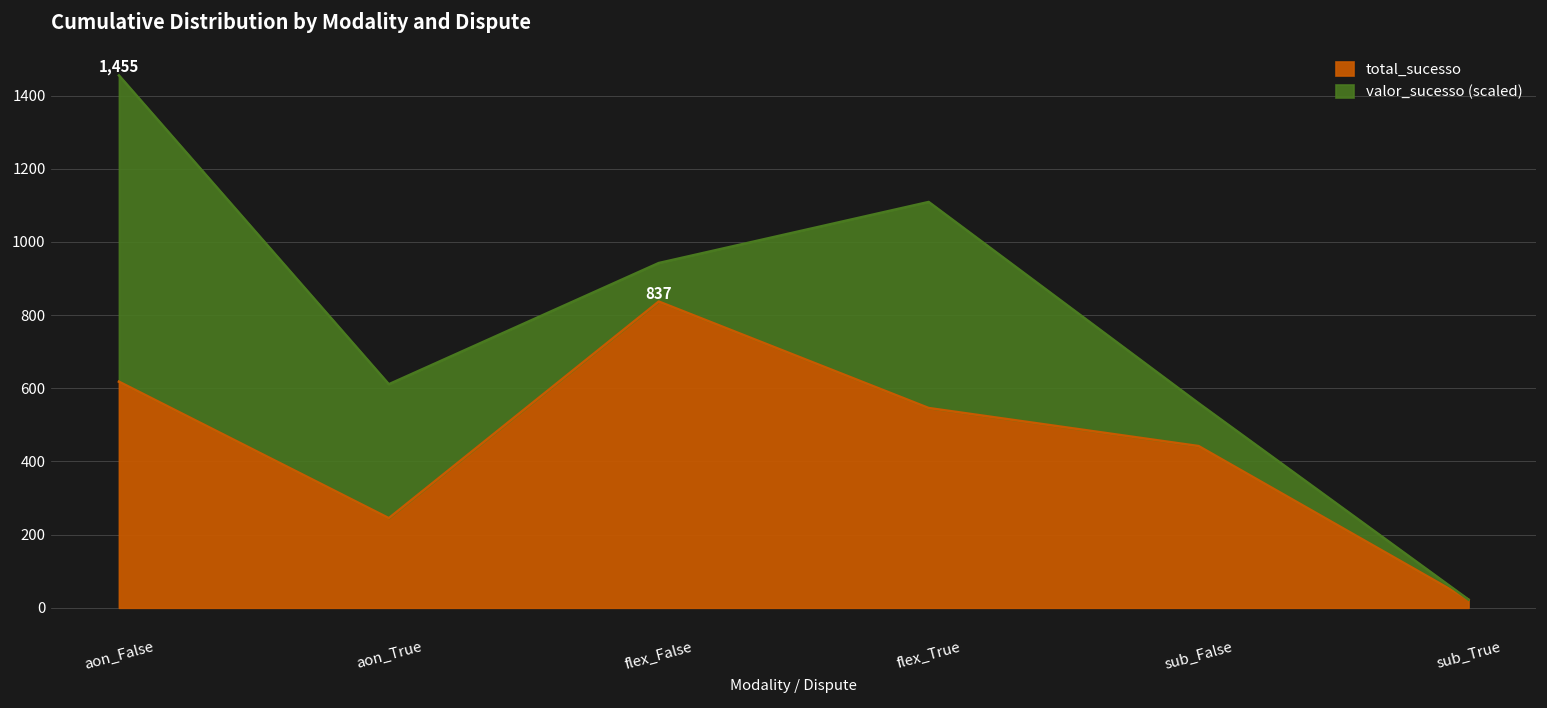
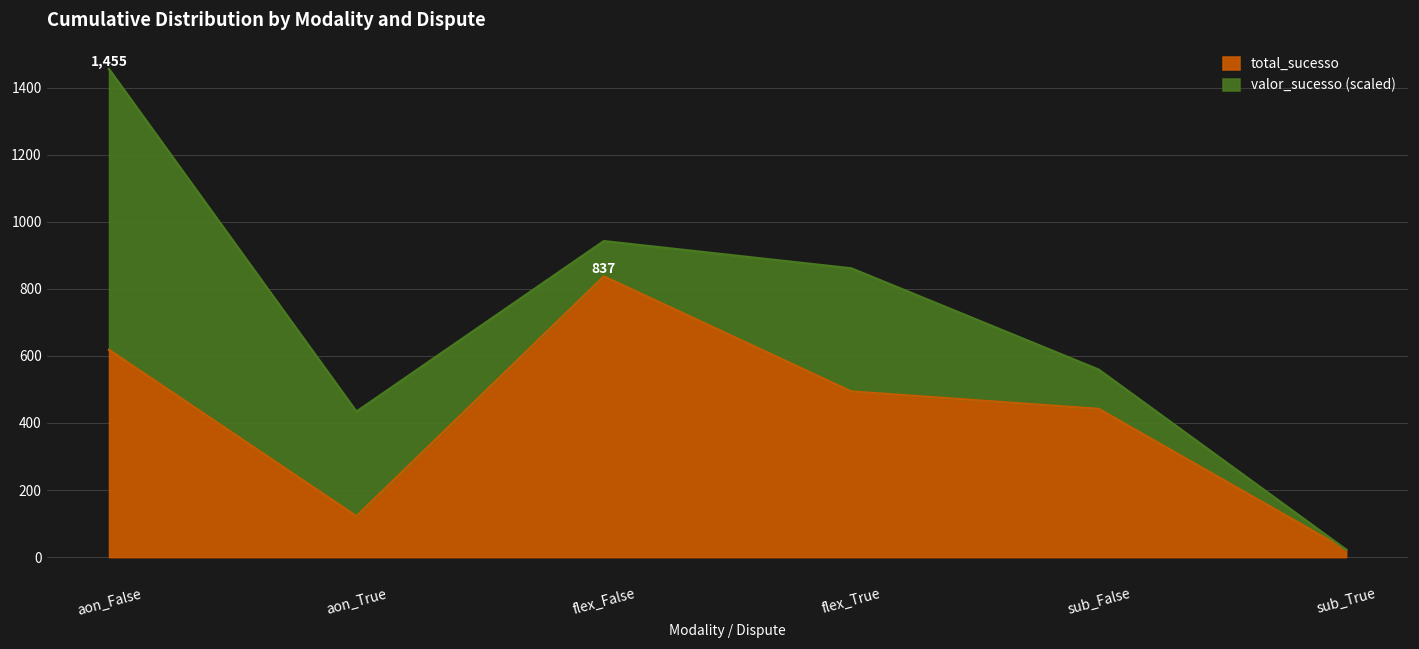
total_sucesso, aon_True: 250 -> 120
valor_sucesso (scaled), aon_True: 370 -> 310
total_sucesso, flex_True: 550 -> 490
valor_sucesso (scaled), flex_True: 560 -> 370
